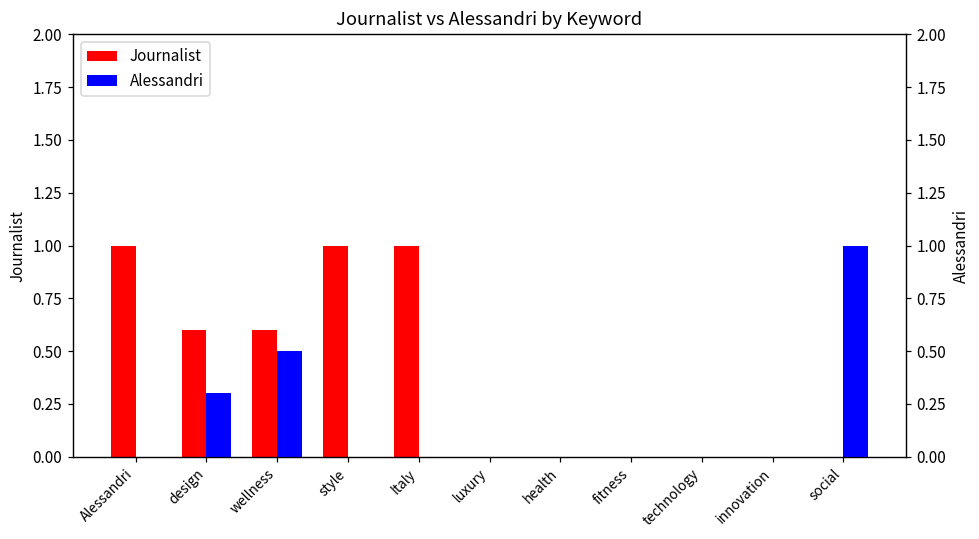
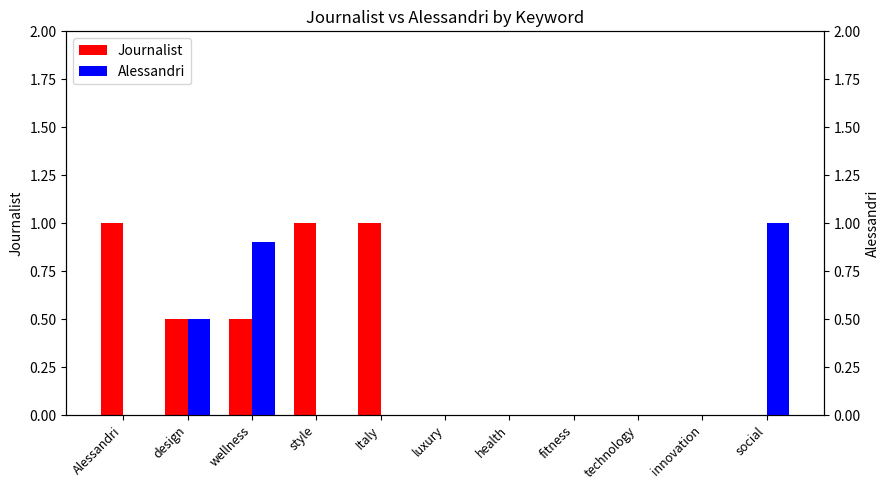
Journalist, design: 0.6 -> 0.5
Journalist, wellness: 0.6 -> 0.5
Alessandri, design: 0.3 -> 0.5
Alessandri, wellness: 0.5 -> 0.9
